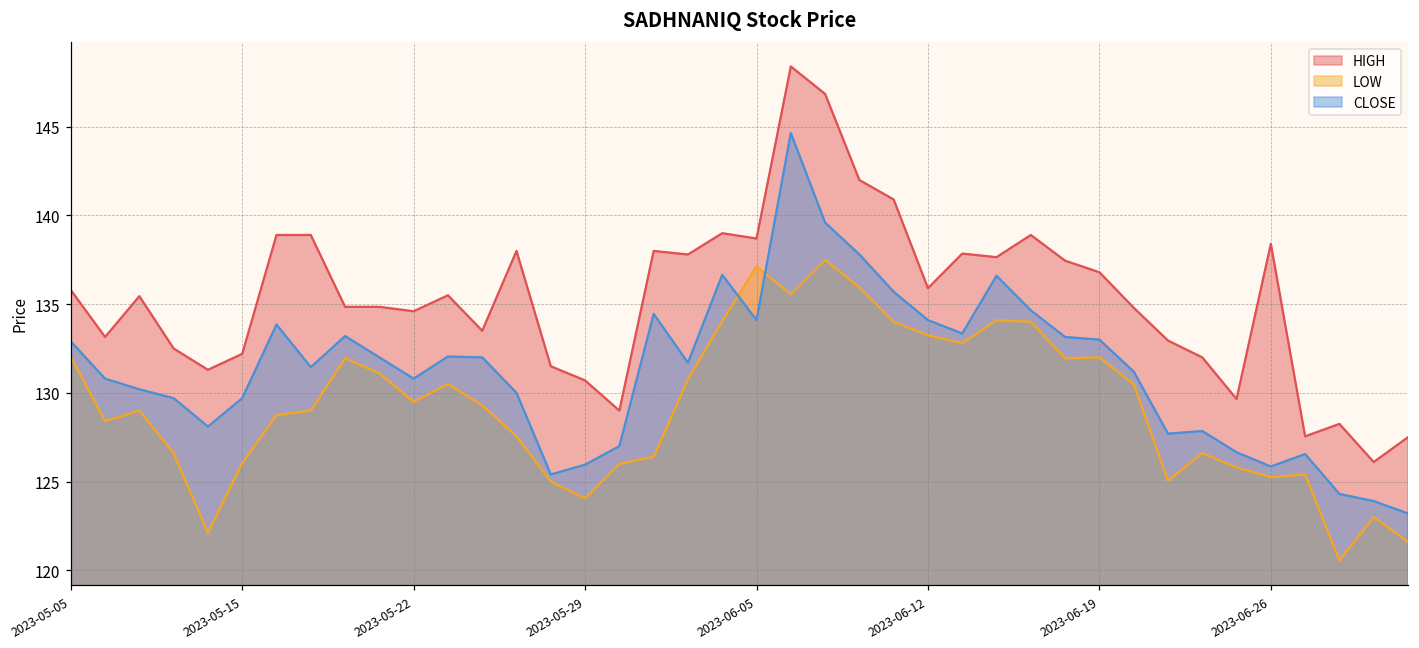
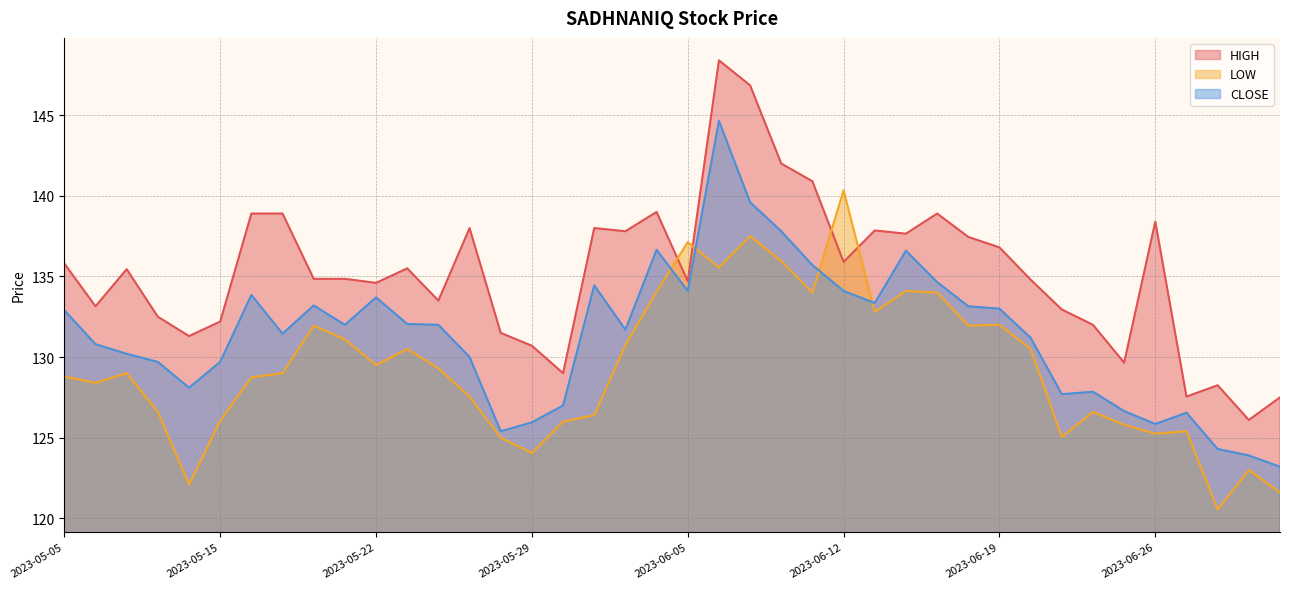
LOW, 2023-05-05: 132.1 -> 128.8
CLOSE, 2023-05-22: 130.8 -> 133.7
HIGH, 2023-06-05: 138.7 -> 134.7
LOW, 2023-06-12: 133.3 -> 140.3
